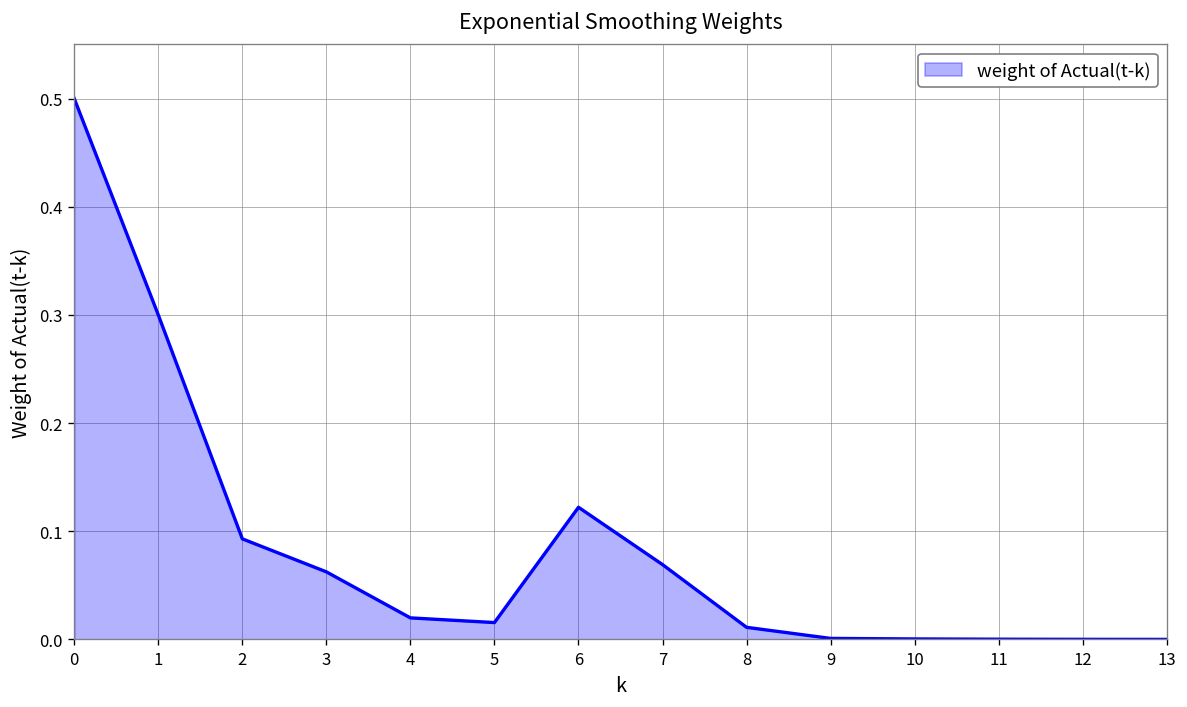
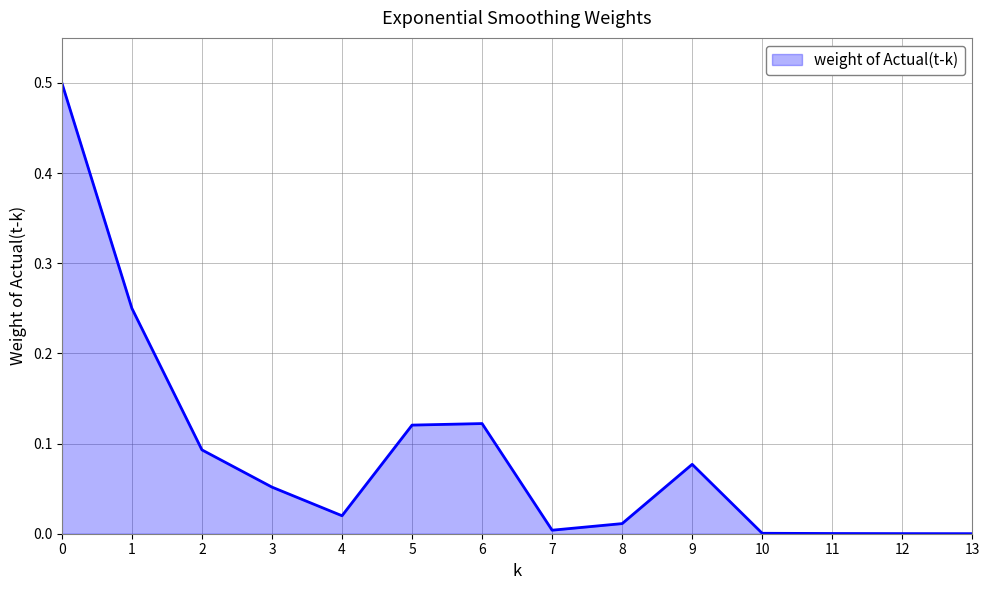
1: 0.30 -> 0.25
3: 0.06 -> 0.05
5: 0.02 -> 0.12
7: 0.07 -> 0.00
9: 0.00 -> 0.08
